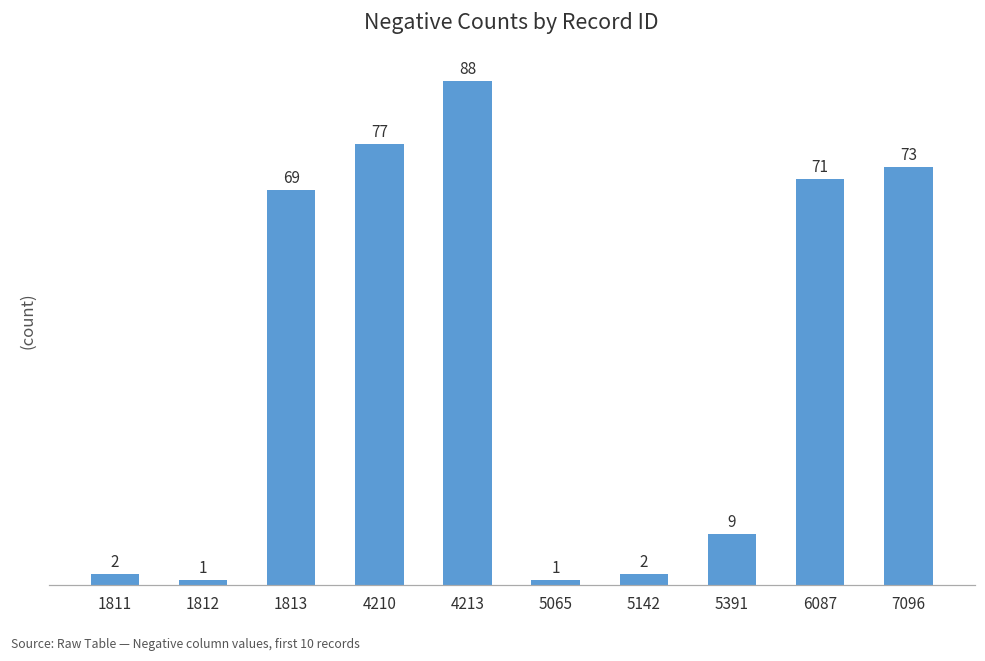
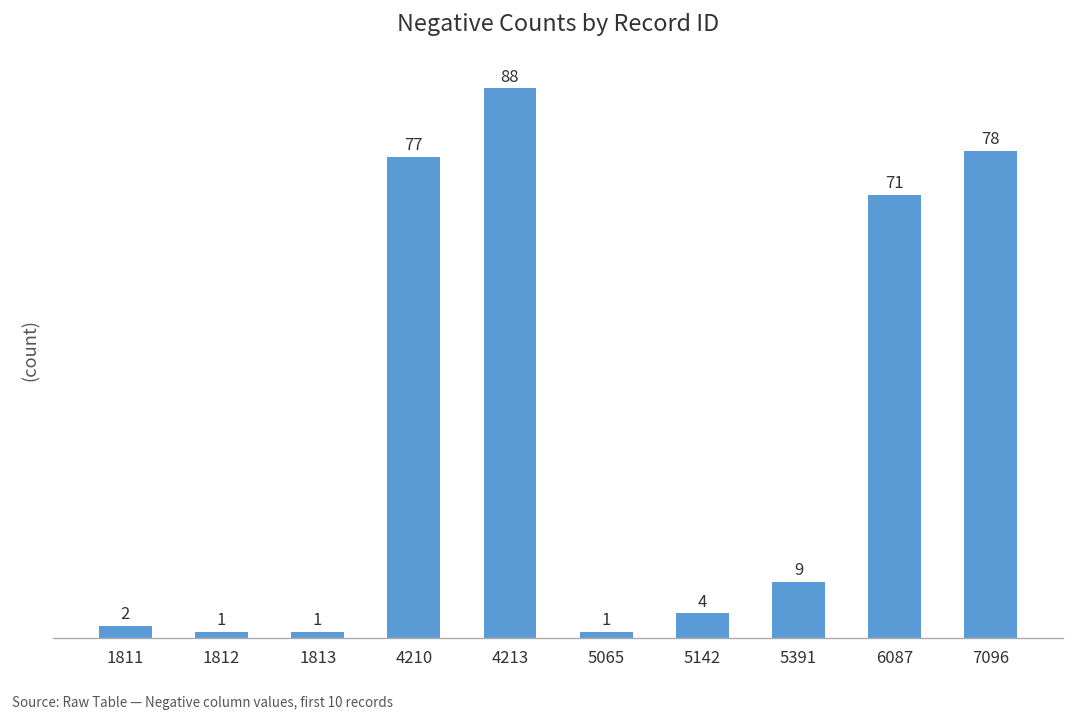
1813: 69 -> 1
5142: 2 -> 4
7096: 73 -> 78
